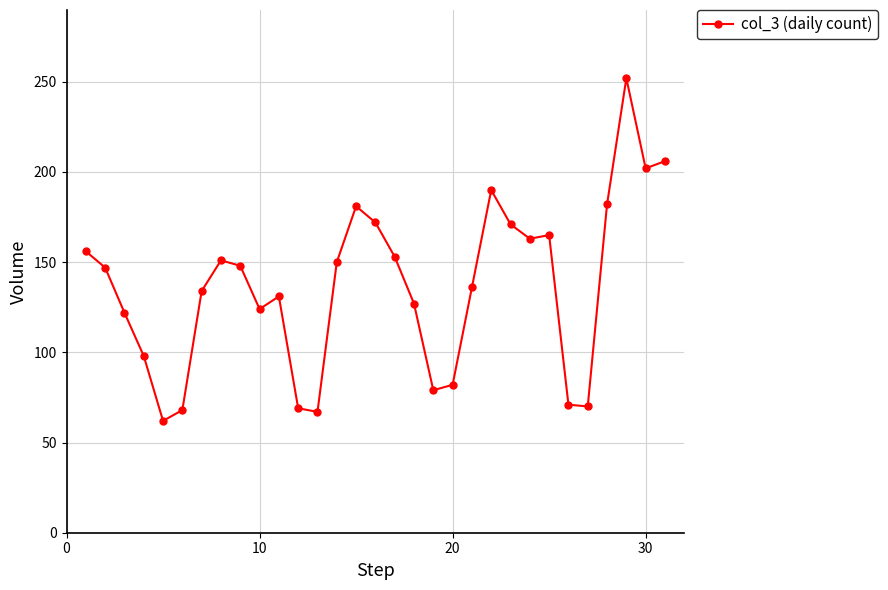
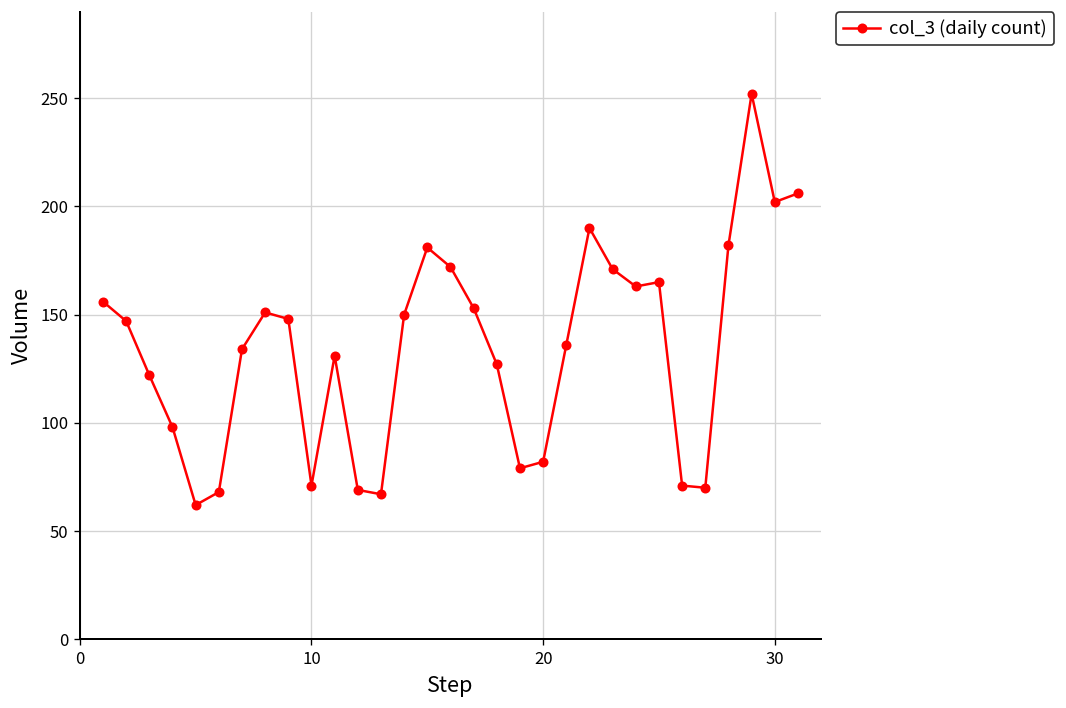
10: 124 -> 71
